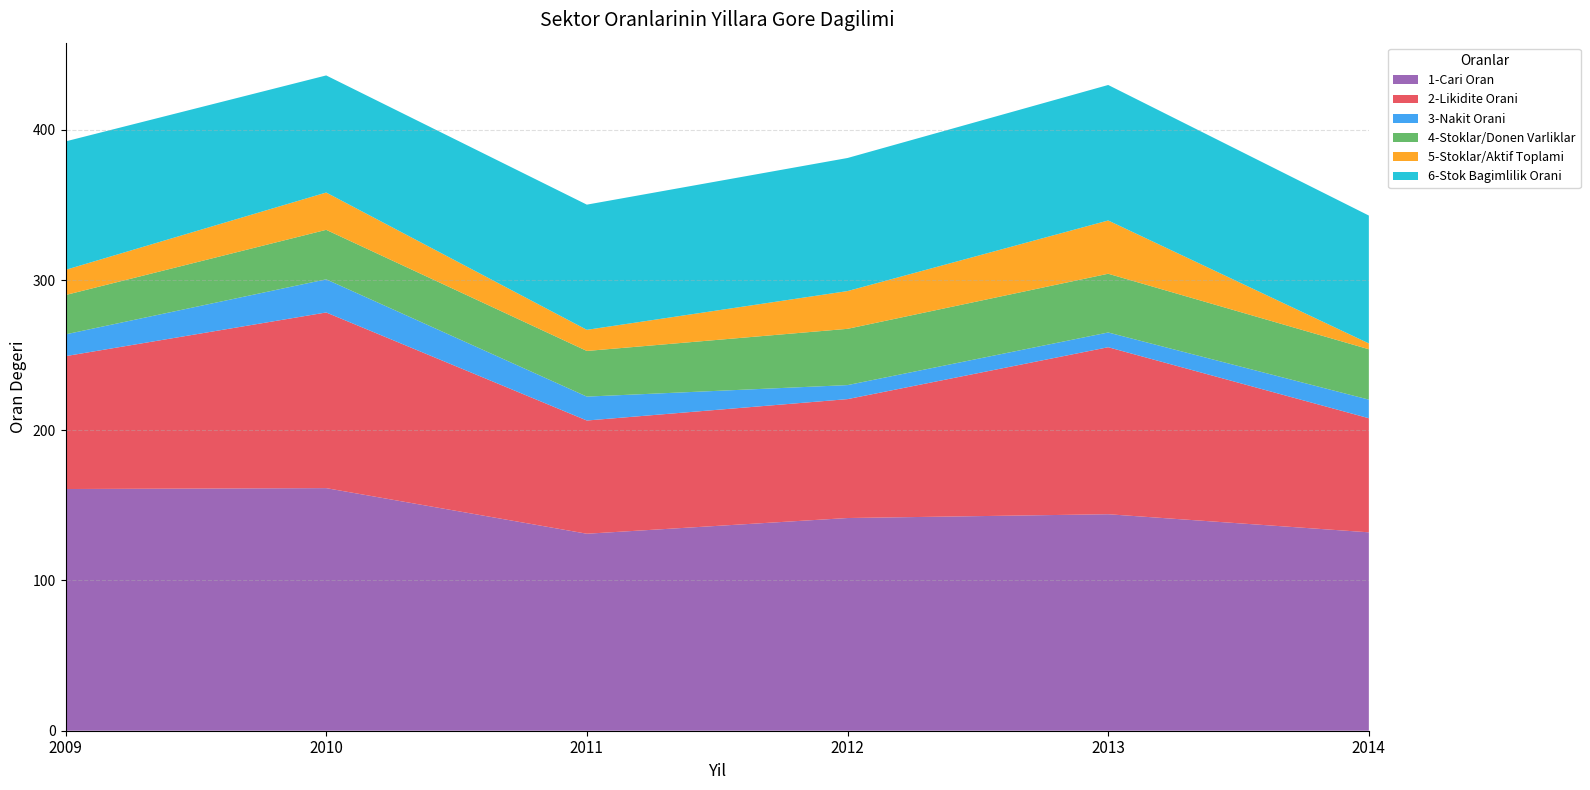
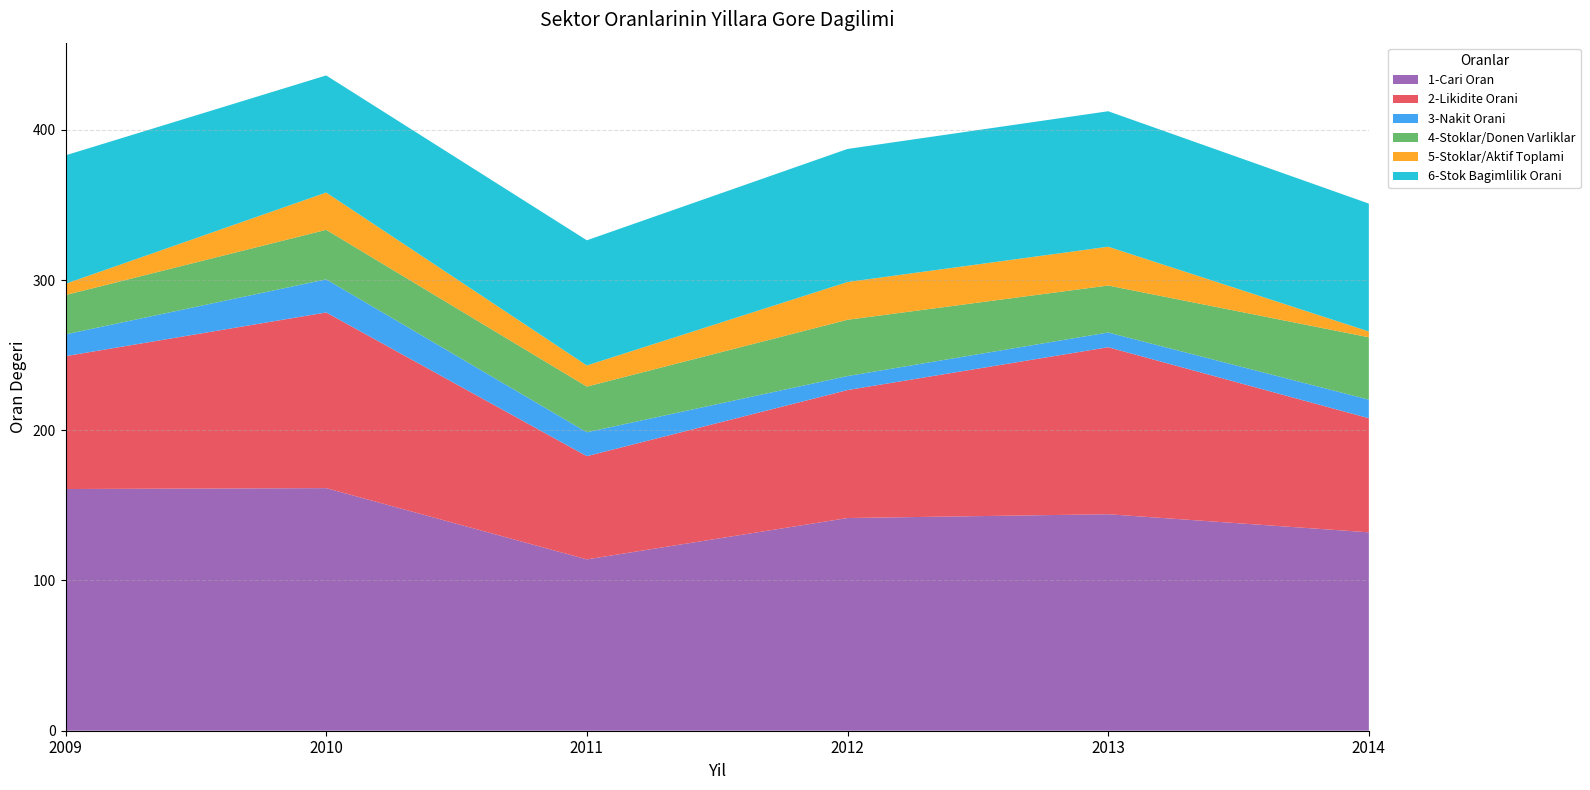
5-Stoklar/Aktif Toplami, 2009: 17 -> 7
1-Cari Oran, 2011: 131 -> 114
2-Likidite Orani, 2011: 75 -> 69
2-Likidite Orani, 2012: 79 -> 85
4-Stoklar/Donen Varliklar, 2013: 39 -> 31
5-Stoklar/Aktif Toplami, 2013: 35 -> 26
4-Stoklar/Donen Varliklar, 2014: 34 -> 41
